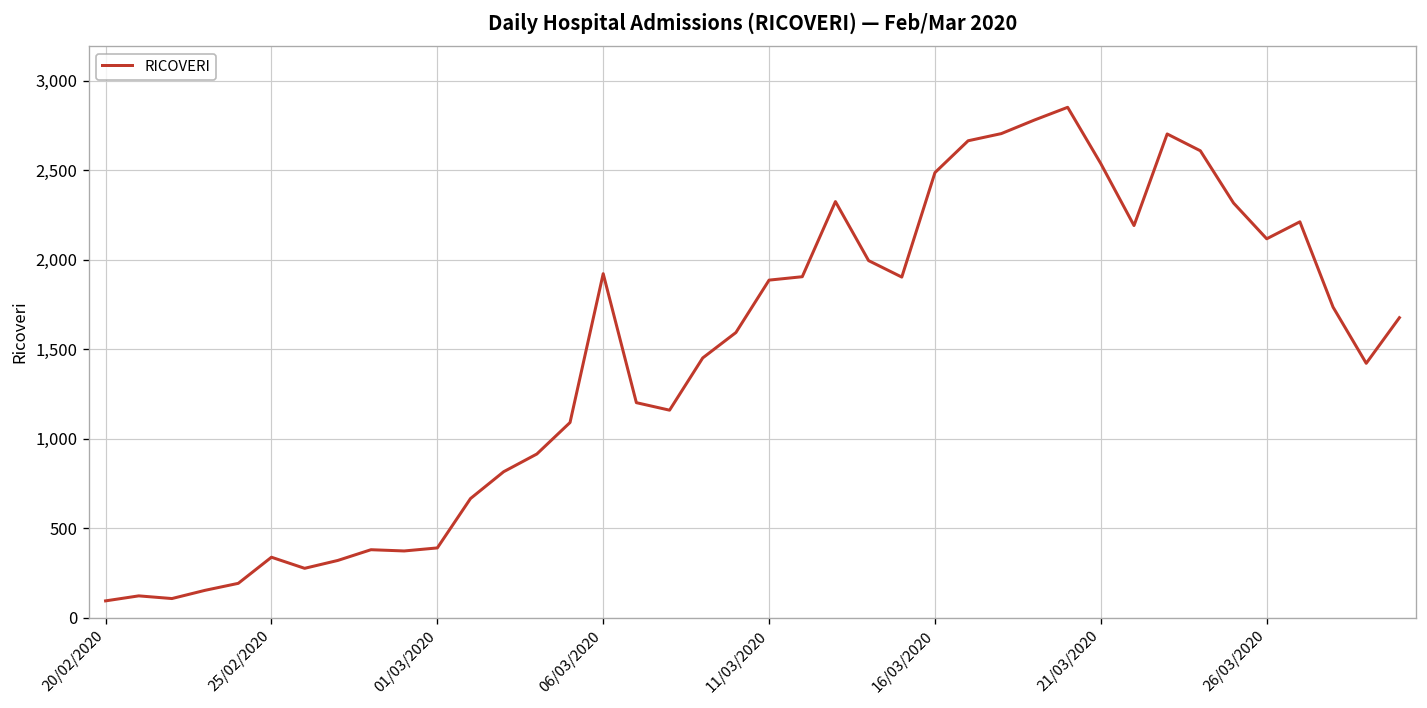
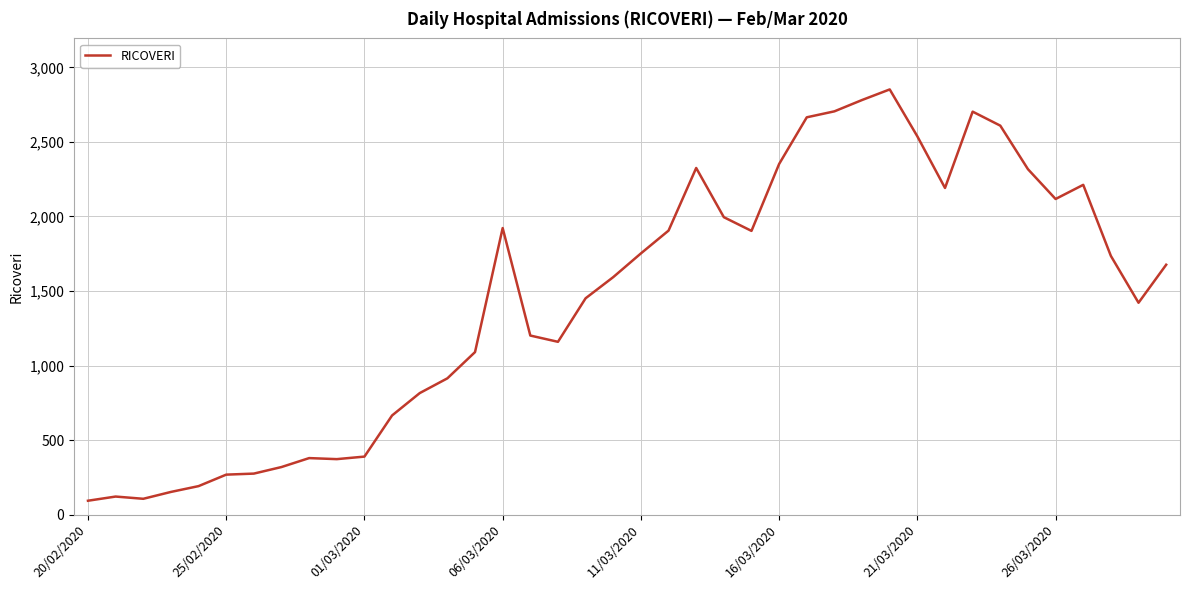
25/02/2020: 340 -> 270
11/03/2020: 1,890 -> 1,750
16/03/2020: 2,490 -> 2,350
